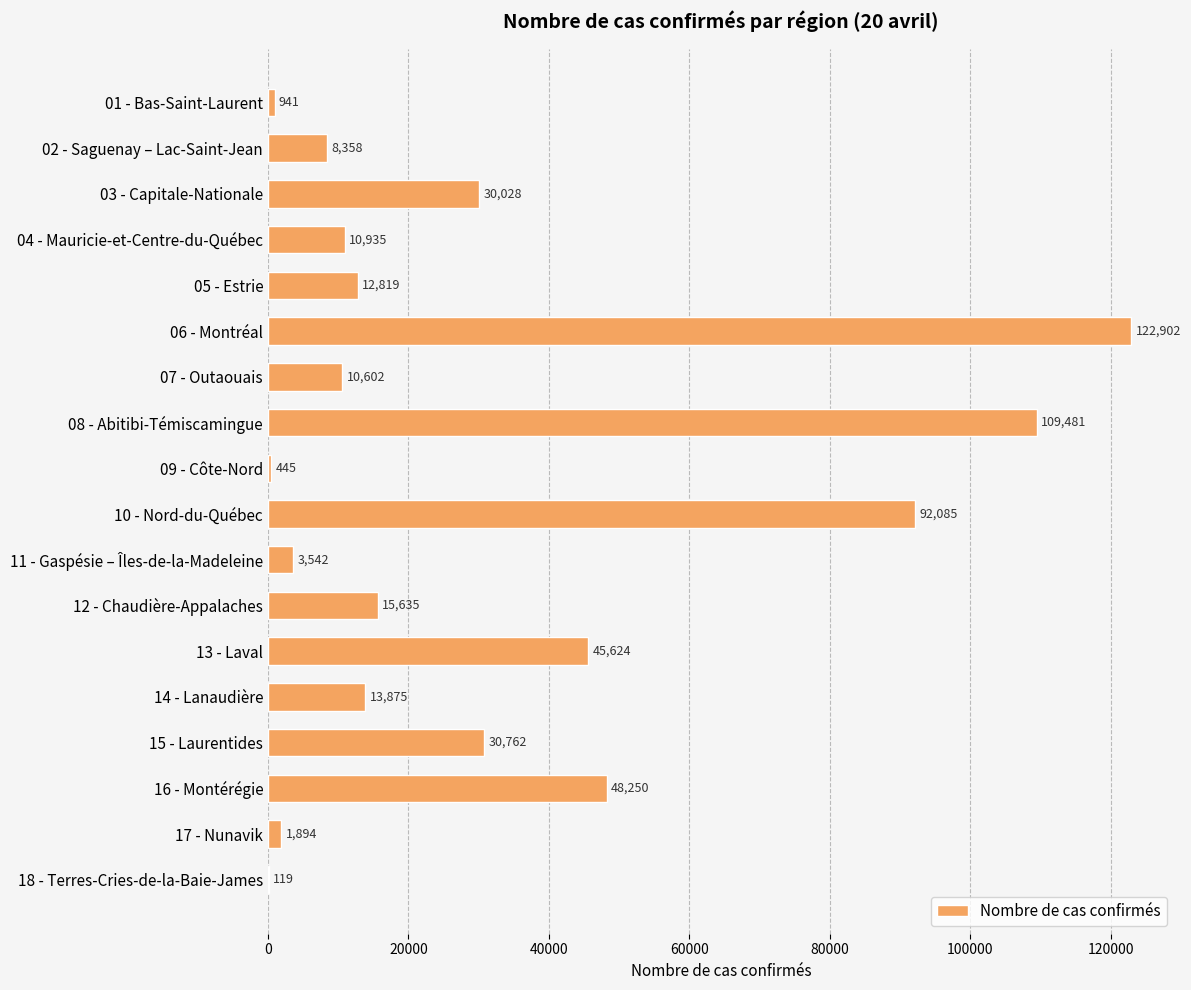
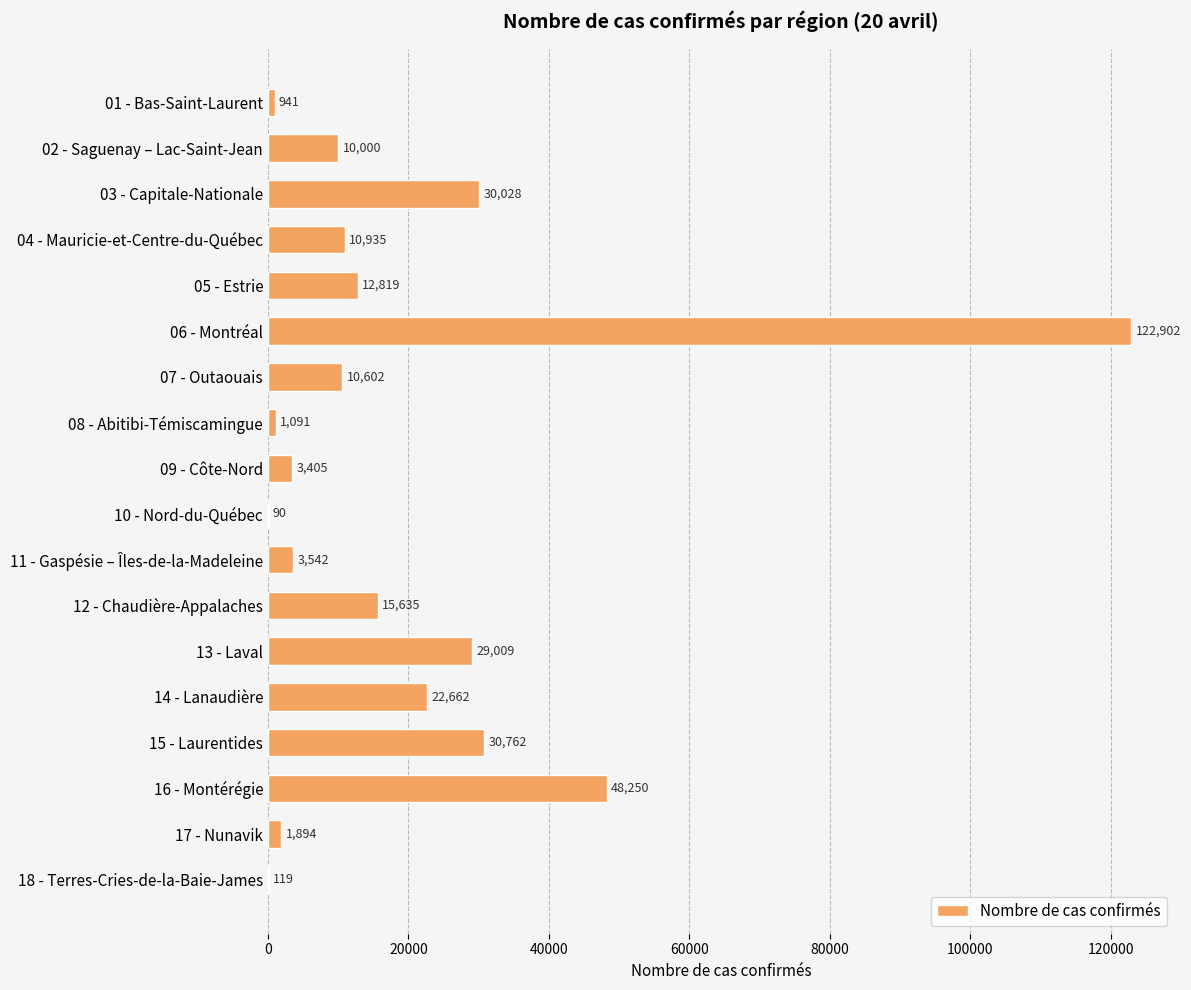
02 - Saguenay – Lac-Saint-Jean: 8,358 -> 10,000
08 - Abitibi-Témiscamingue: 109,481 -> 1,091
09 - Côte-Nord: 445 -> 3,405
10 - Nord-du-Québec: 92,085 -> 90
13 - Laval: 45,624 -> 29,009
14 - Lanaudière: 13,875 -> 22,662
